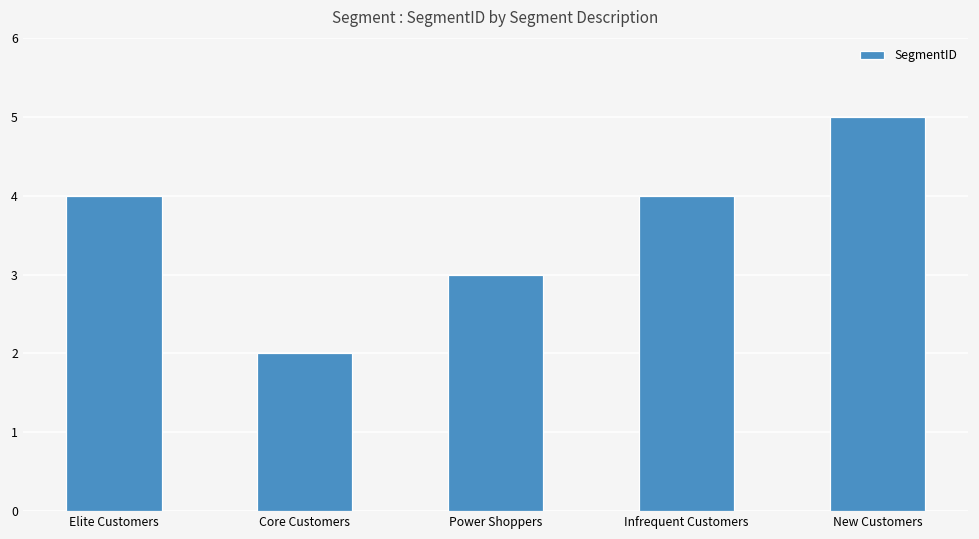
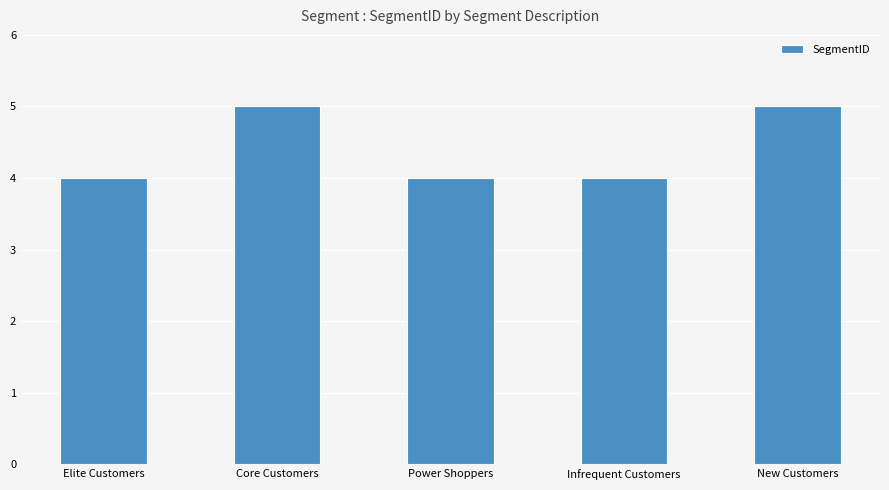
Core Customers: 2 -> 5
Power Shoppers: 3 -> 4
